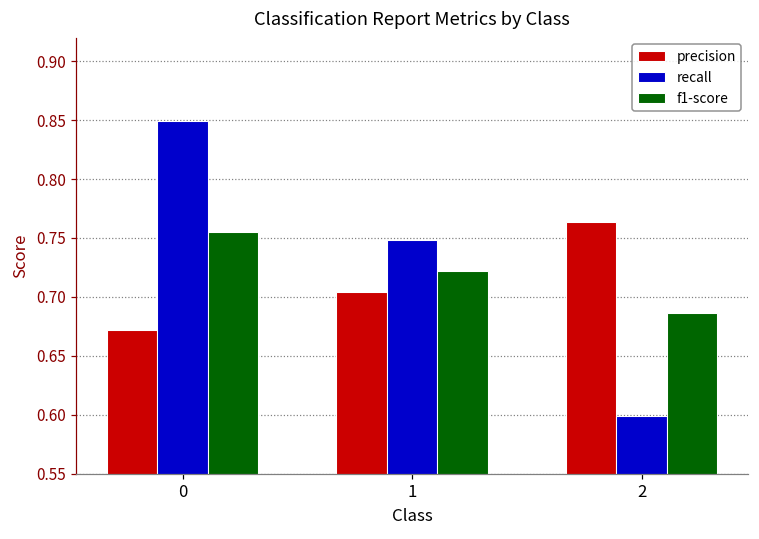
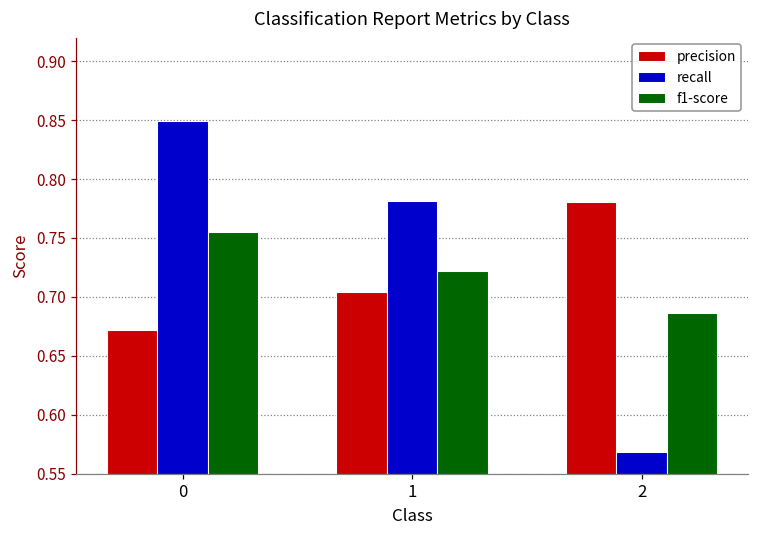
recall, 1: 0.749 -> 0.781
precision, 2: 0.764 -> 0.781
recall, 2: 0.599 -> 0.569
